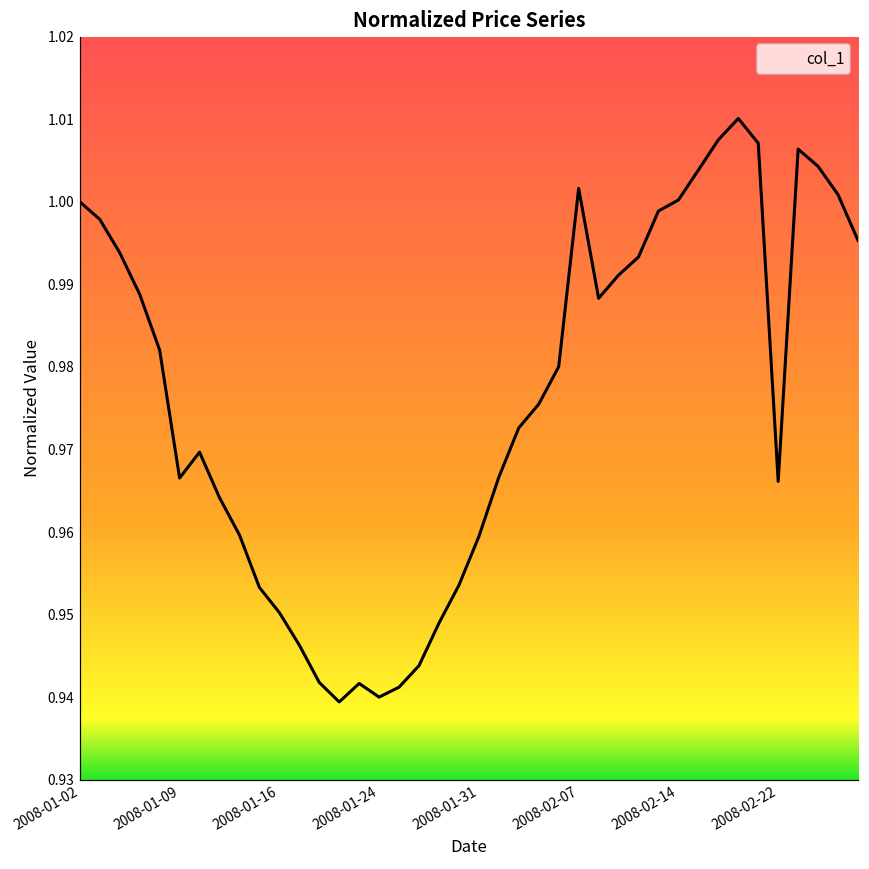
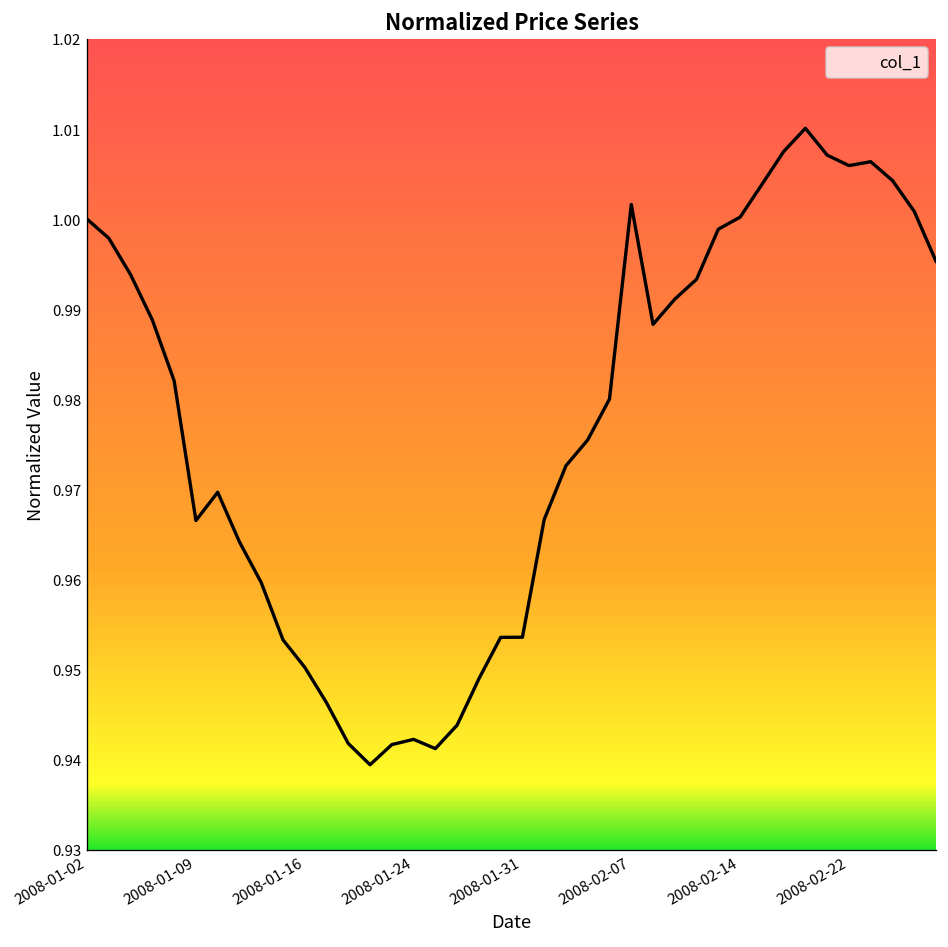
2008-01-24: 0.940 -> 0.942
2008-01-31: 0.959 -> 0.954
2008-02-22: 0.966 -> 1.006
